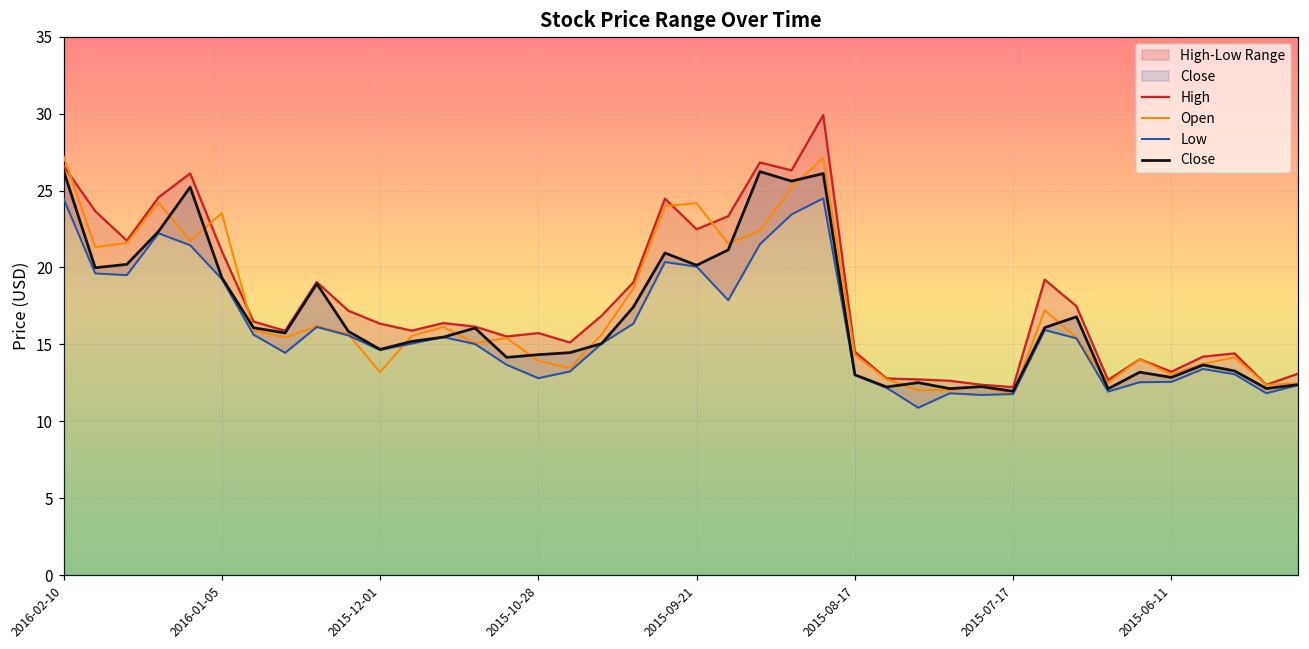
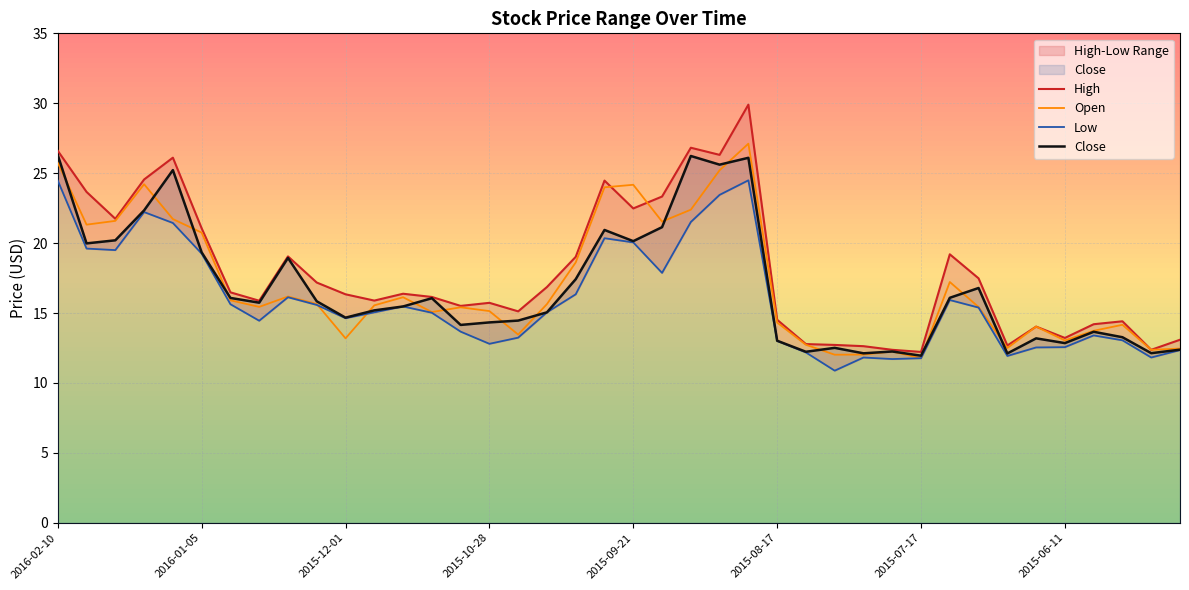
Open, 2016-02-10: 27.2 -> 25.8
Open, 2016-01-05: 23.5 -> 20.8
Open, 2015-10-28: 13.9 -> 15.1
